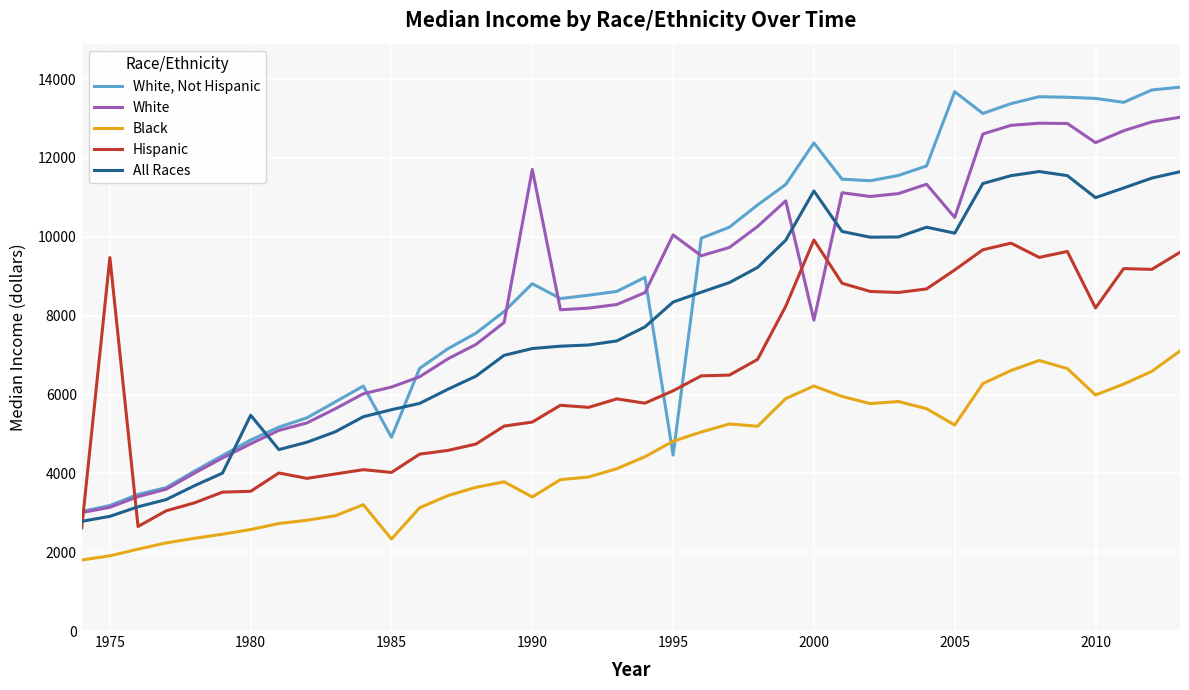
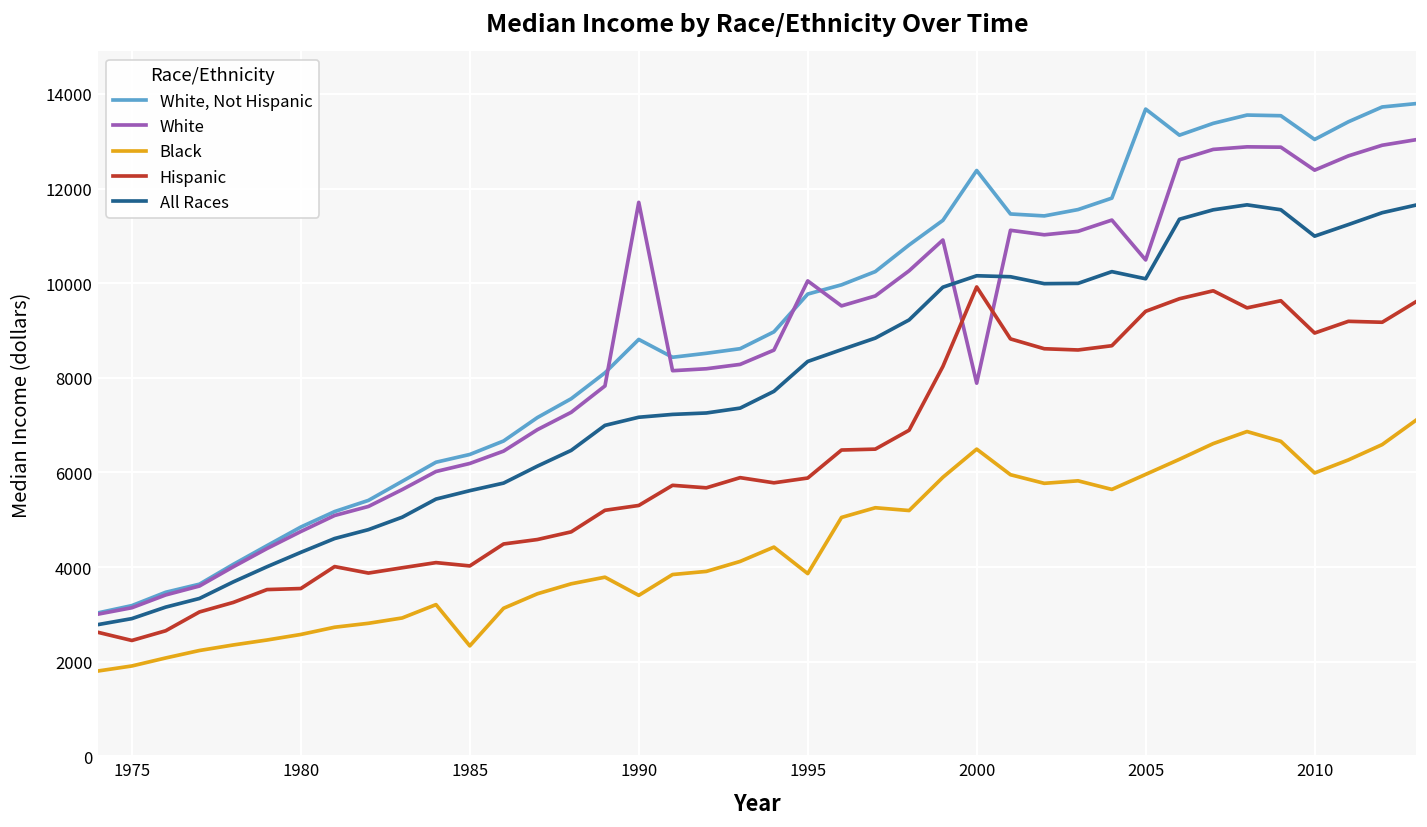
Hispanic, 1975: 9500 -> 2400
All Races, 1980: 5500 -> 4300
White, Not Hispanic, 1985: 4900 -> 6400
White, Not Hispanic, 1995: 4500 -> 9800
Black, 1995: 4800 -> 3900
Hispanic, 1995: 6100 -> 5900
Black, 2000: 6200 -> 6500
All Races, 2000: 11200 -> 10200
Black, 2005: 5200 -> 6000
Hispanic, 2005: 9200 -> 9400
White, Not Hispanic, 2010: 13500 -> 13000
Hispanic, 2010: 8200 -> 8900
